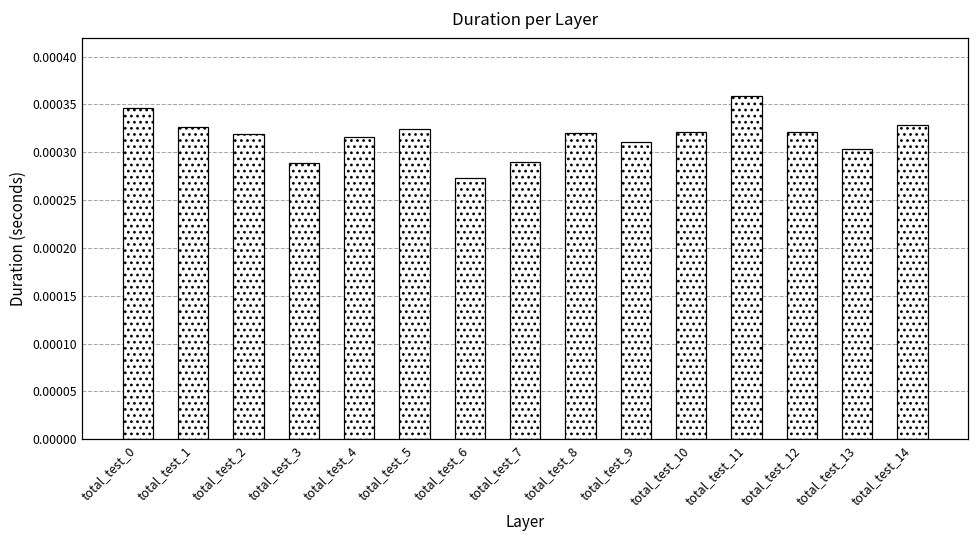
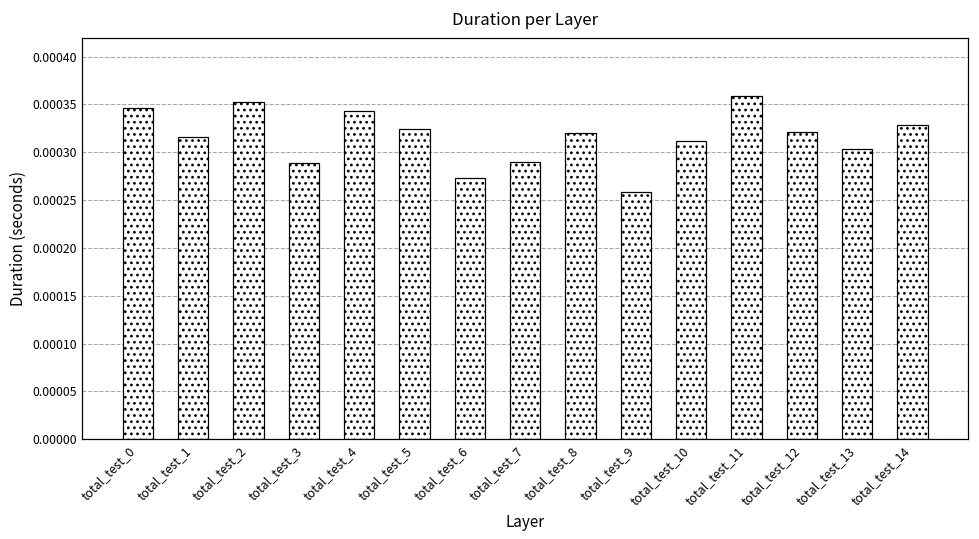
total_test_1: 0.00033 -> 0.00032
total_test_2: 0.00032 -> 0.00035
total_test_4: 0.00032 -> 0.00034
total_test_9: 0.00031 -> 0.00026
total_test_10: 0.00032 -> 0.00031
